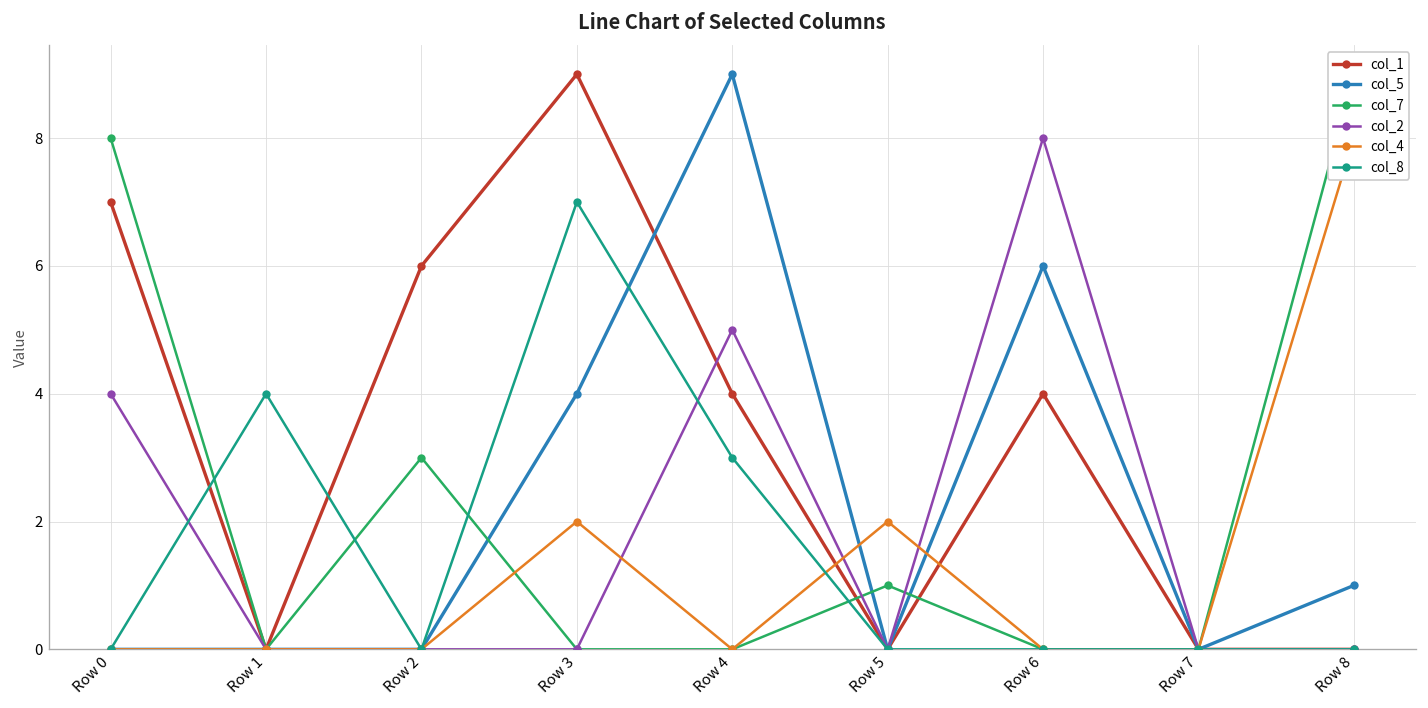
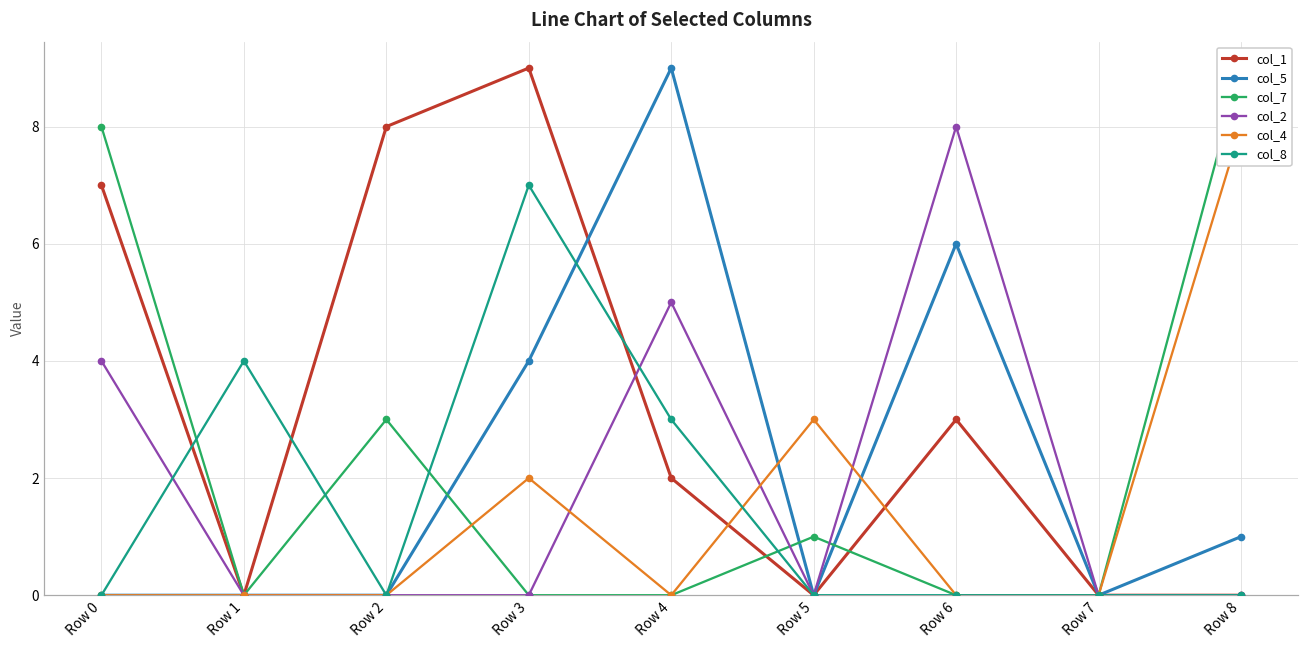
col_1, Row 2: 6 -> 8
col_1, Row 4: 4 -> 2
col_4, Row 5: 2 -> 3
col_1, Row 6: 4 -> 3
